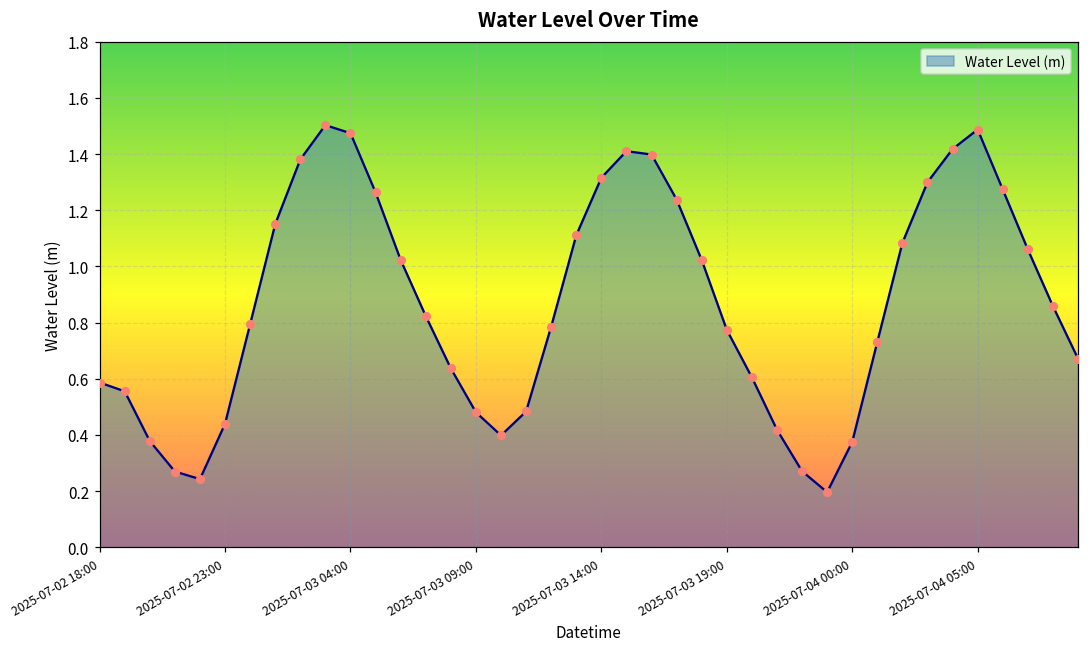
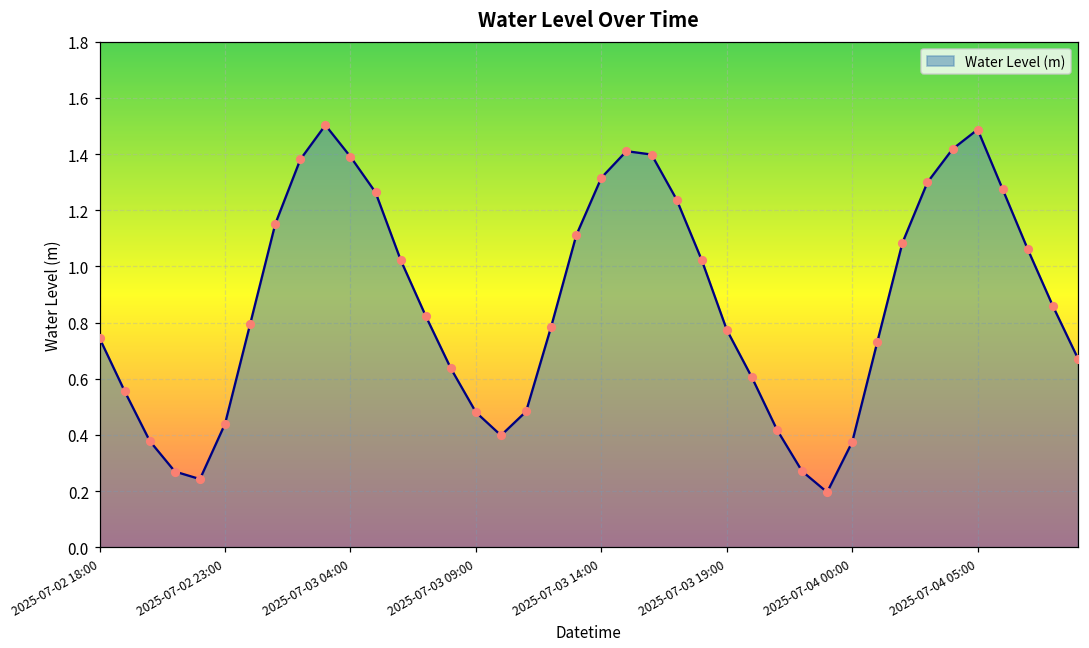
2025-07-02 18:00: 0.59 -> 0.74
2025-07-03 04:00: 1.47 -> 1.39
